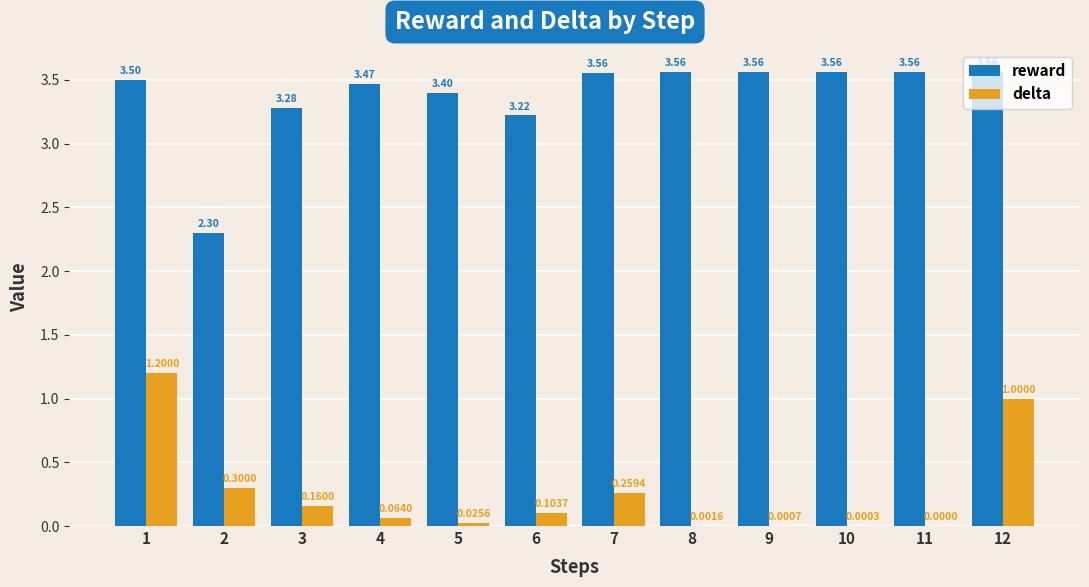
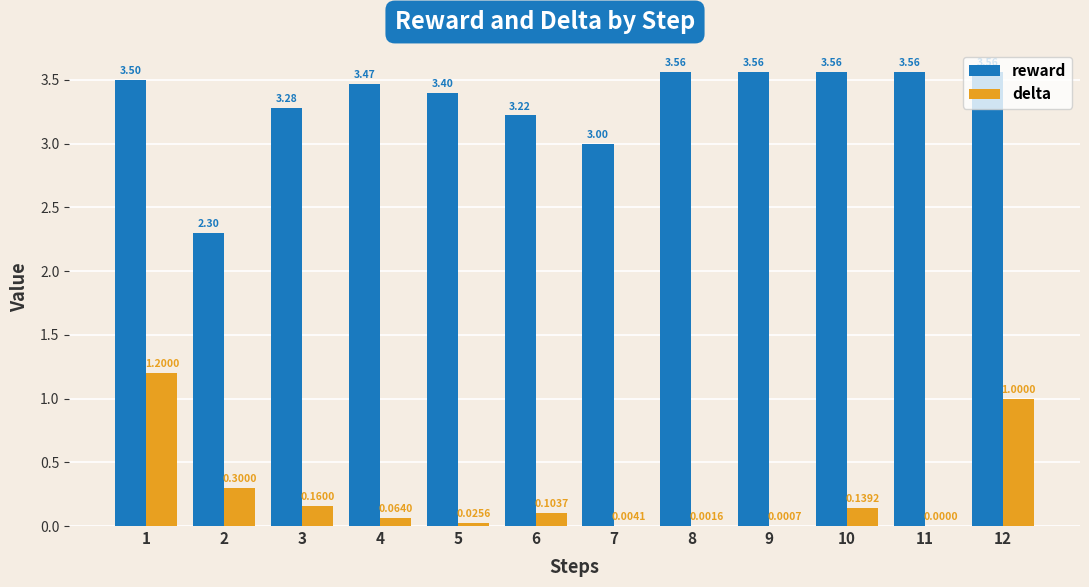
reward, 7: 3.56 -> 3.00
delta, 7: 0.2594 -> 0.0041
delta, 10: 0.0003 -> 0.1392
